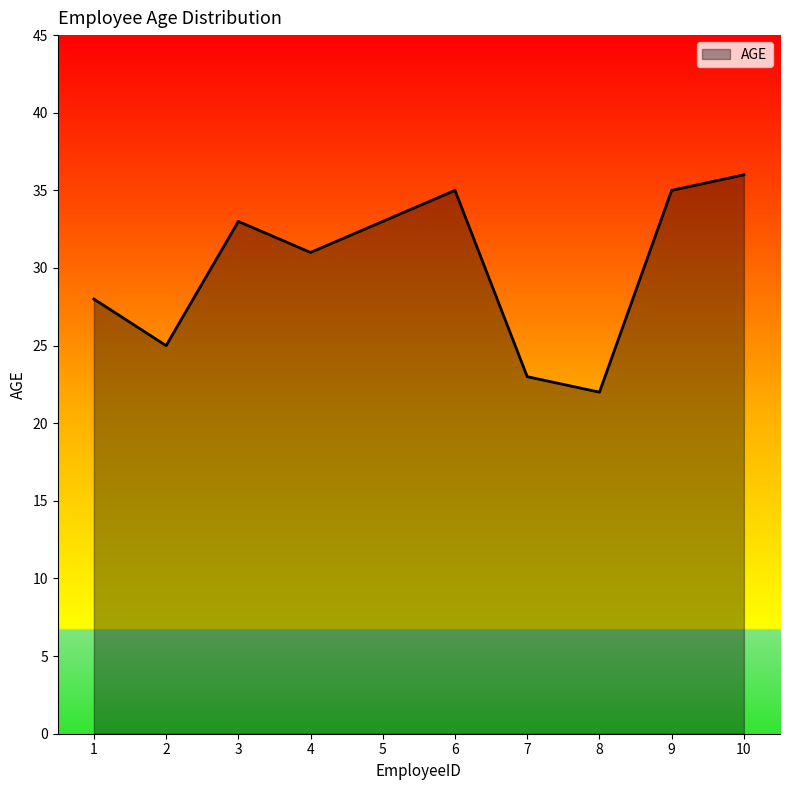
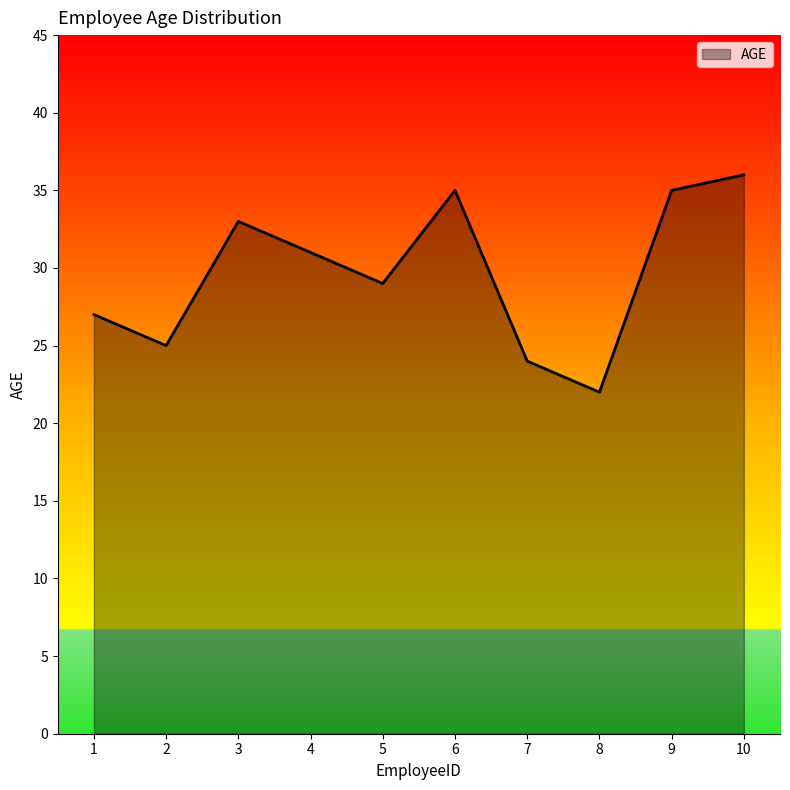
1: 28 -> 27
5: 33 -> 29
7: 23 -> 24
